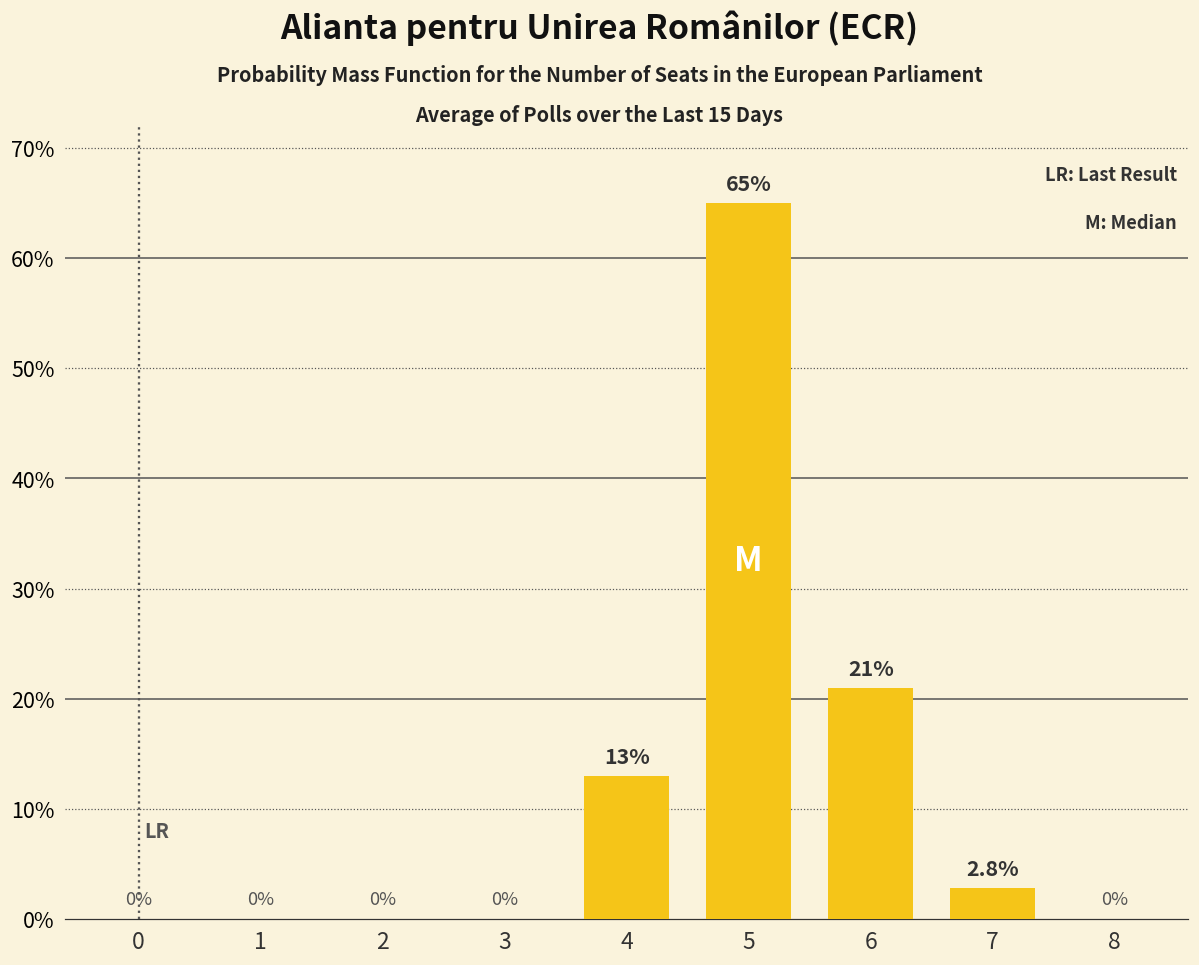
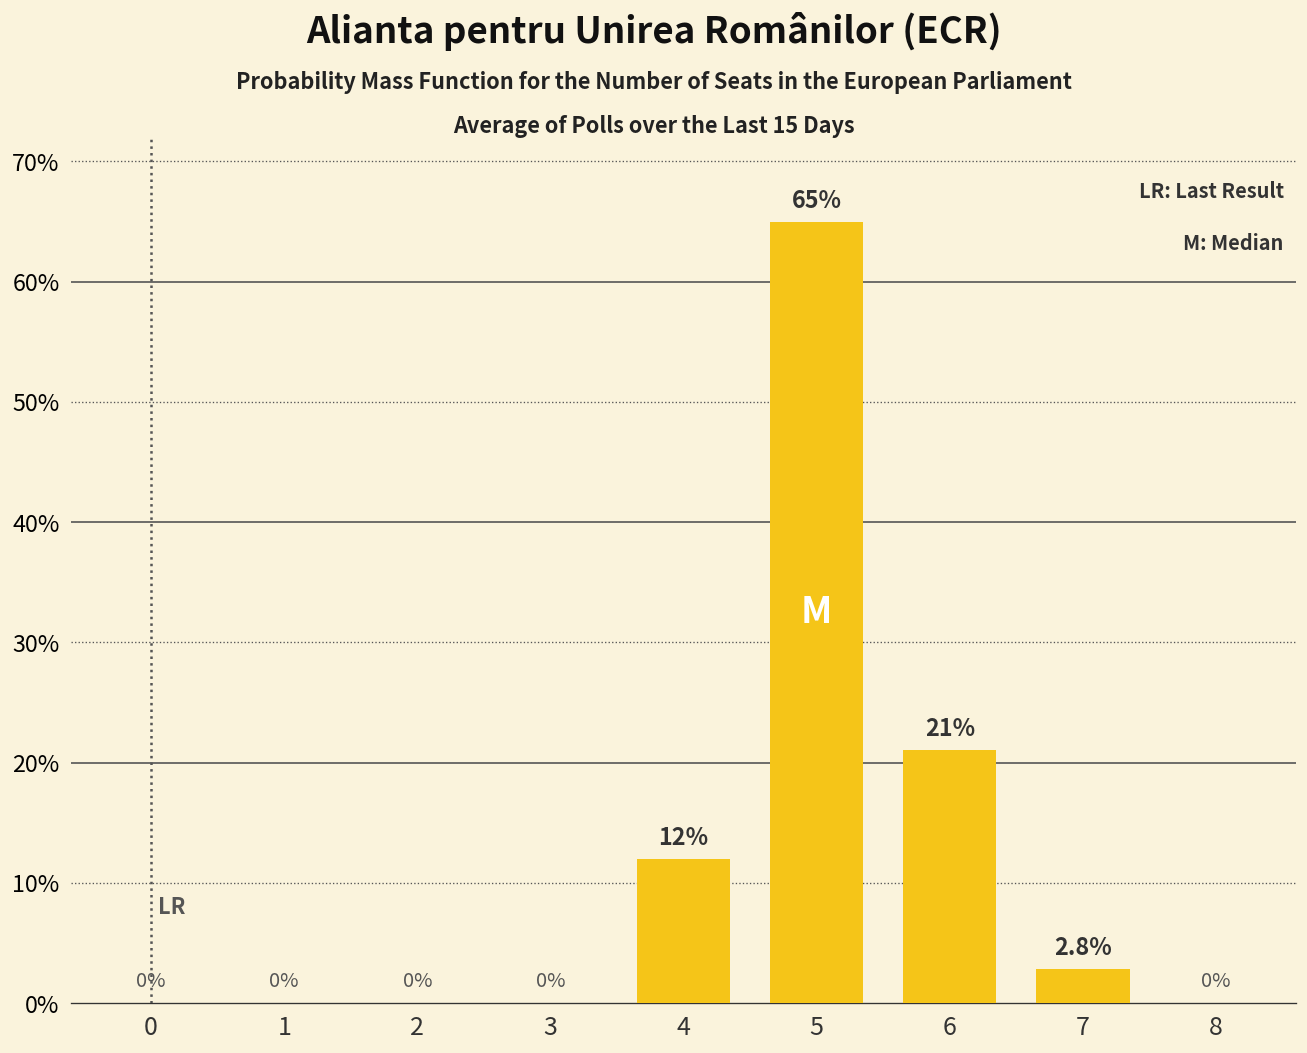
4: 13% -> 12%
